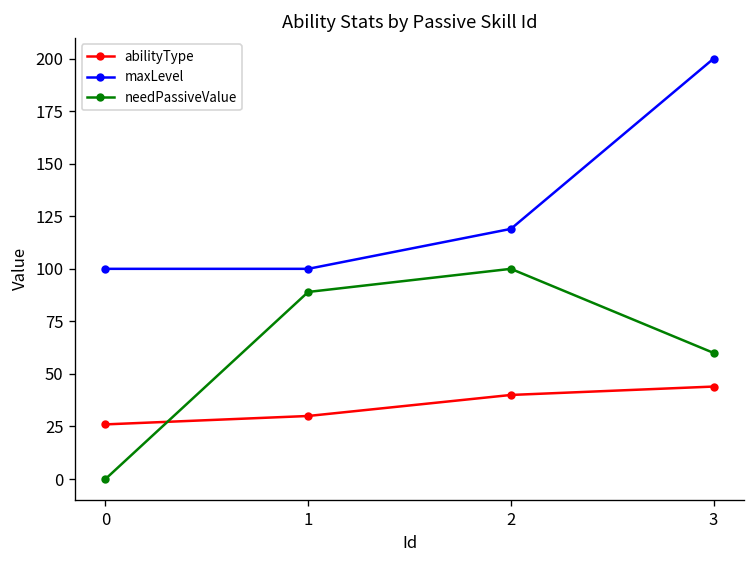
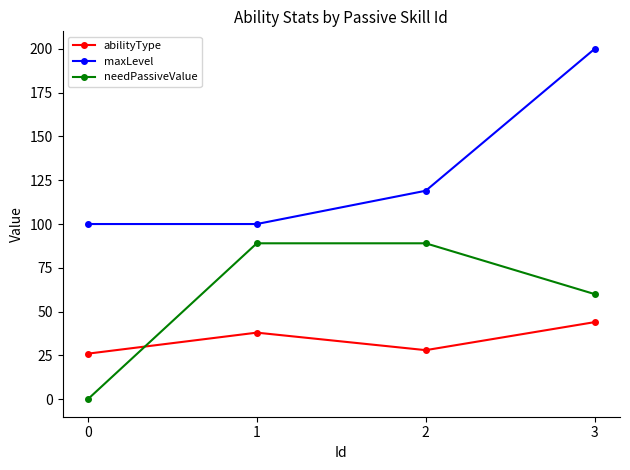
abilityType, 1: 30 -> 38
abilityType, 2: 40 -> 28
needPassiveValue, 2: 100 -> 89
